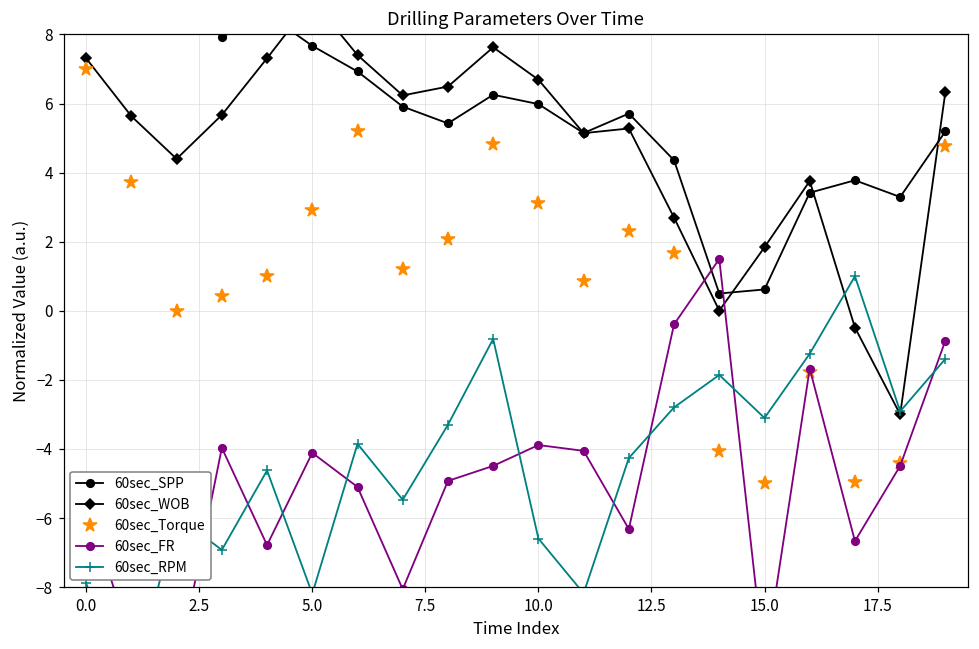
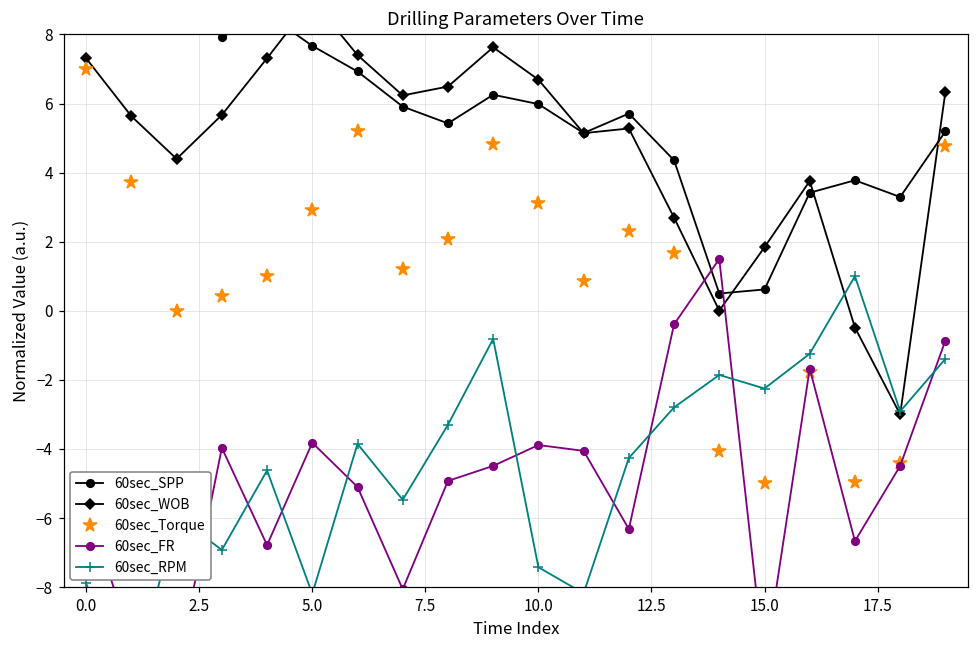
60sec_FR, 5.0: -4.1 -> -3.8
60sec_RPM, 10.0: -6.6 -> -7.4
60sec_RPM, 15.0: -3.1 -> -2.3
